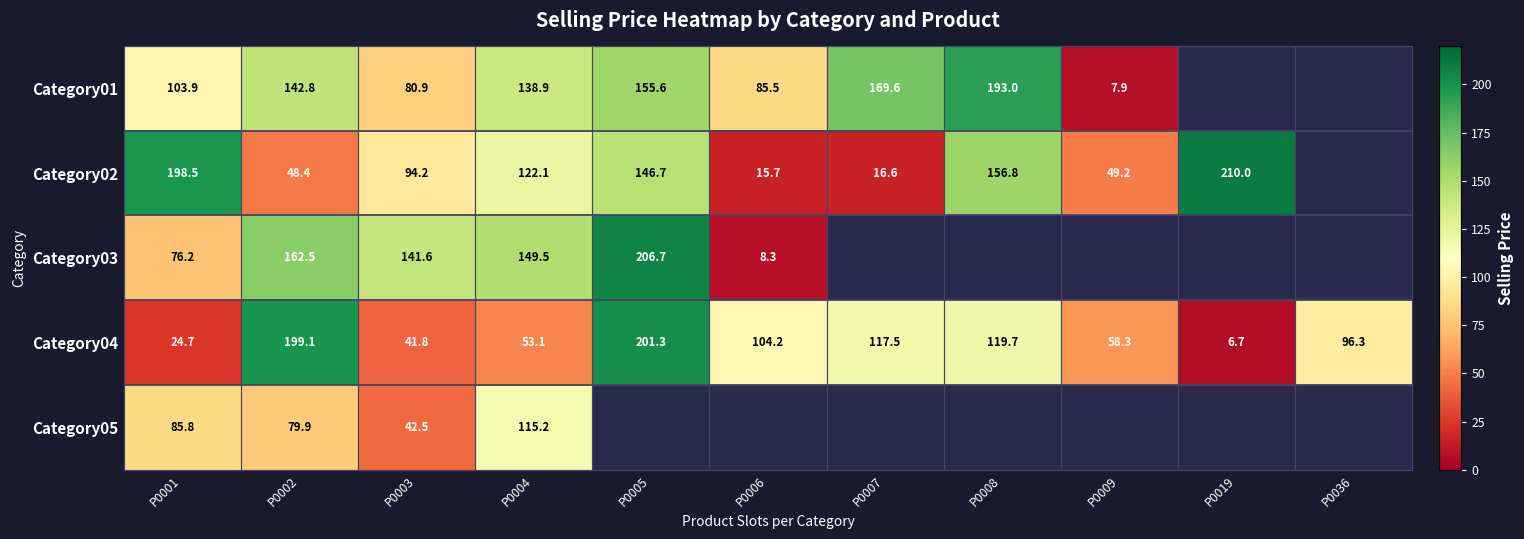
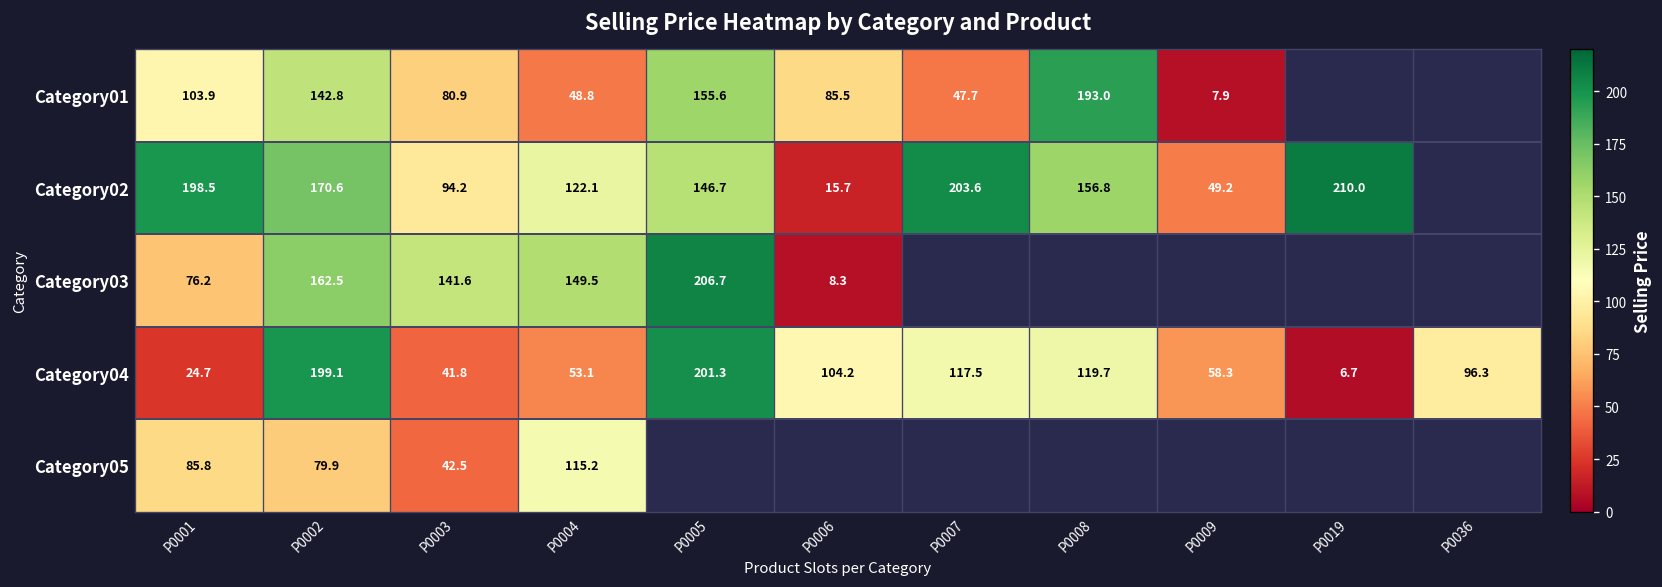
Category01, P0004: 138.9 -> 48.8
Category01, P0007: 169.6 -> 47.7
Category02, P0002: 48.4 -> 170.6
Category02, P0007: 16.6 -> 203.6
